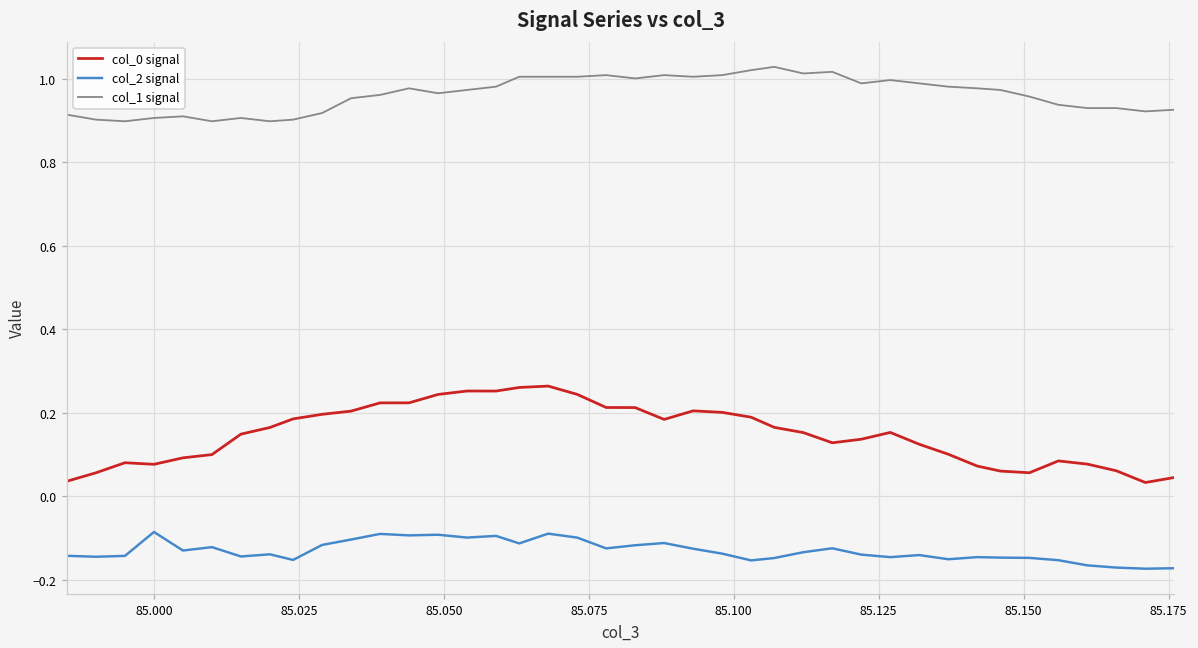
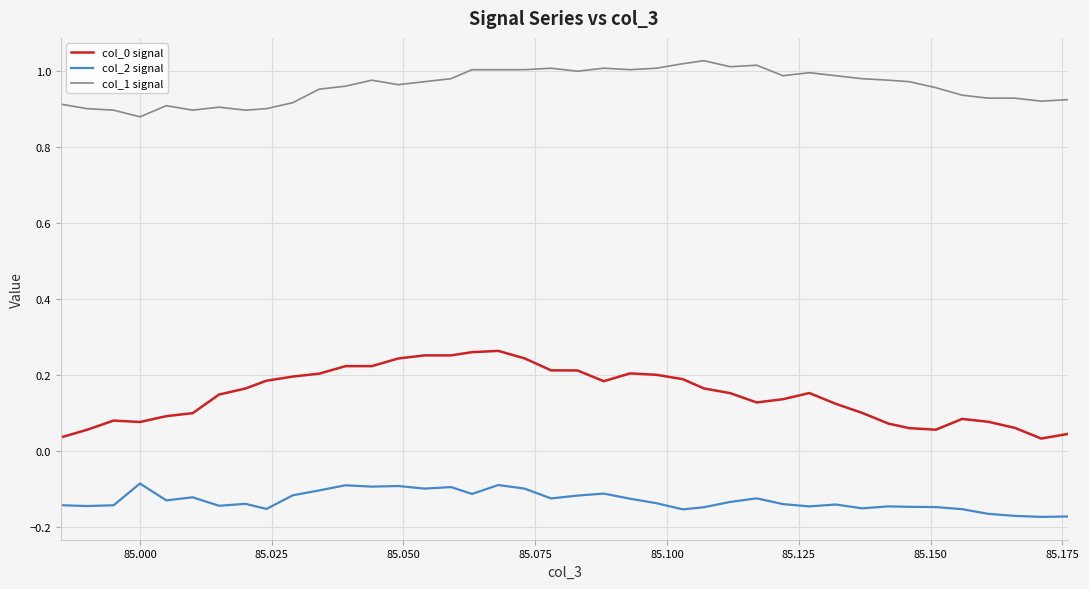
col_1 signal, 85.000: 0.91 -> 0.88
